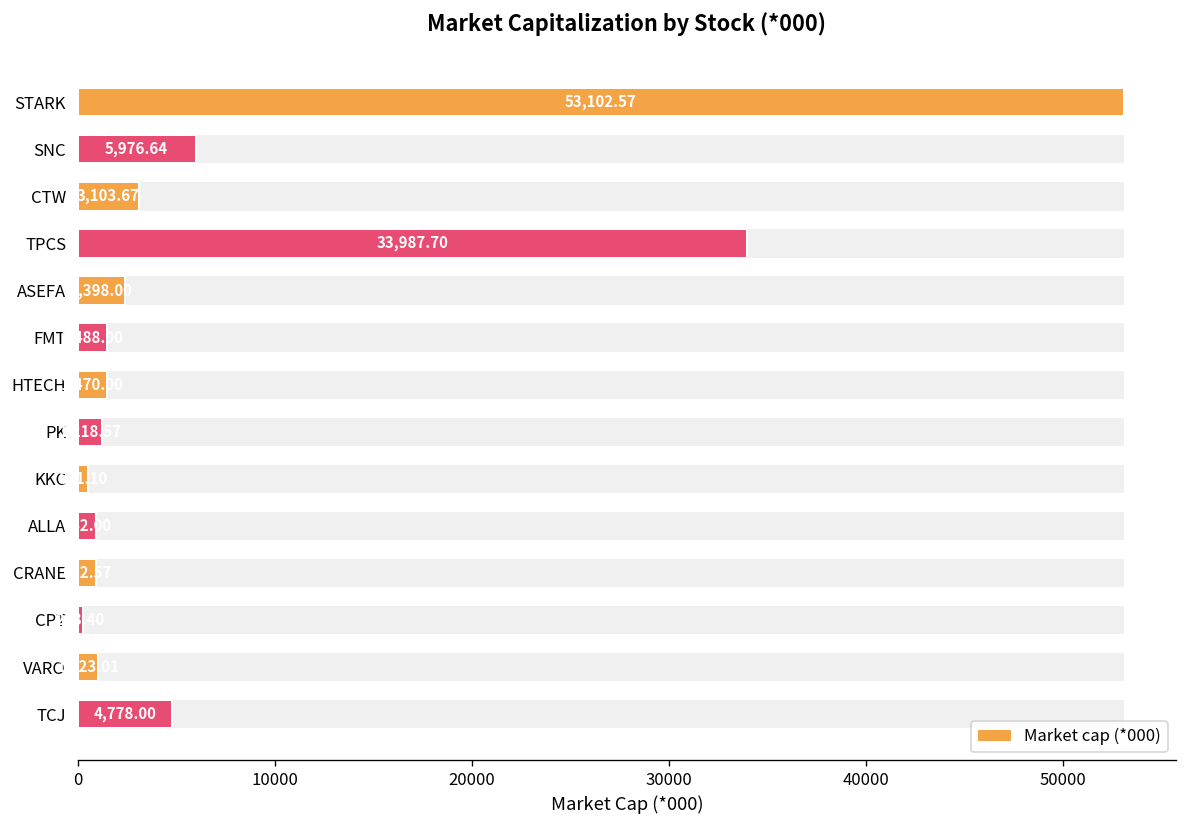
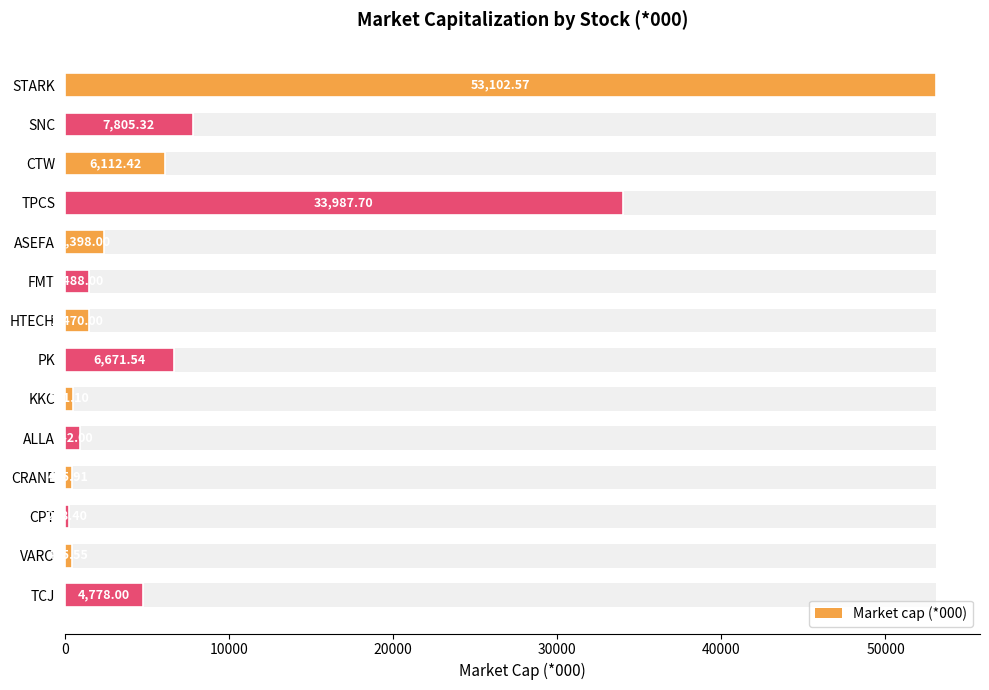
Market cap (*000), SNC: 5,976.64 -> 7,805.32
Market cap (*000), CTW: 3,103.67 -> 6,112.42
Market cap (*000), PK: 1200 -> 6700
Market cap (*000), CRANE: 900 -> 400
Market cap (*000), VARO: 1000 -> 500
